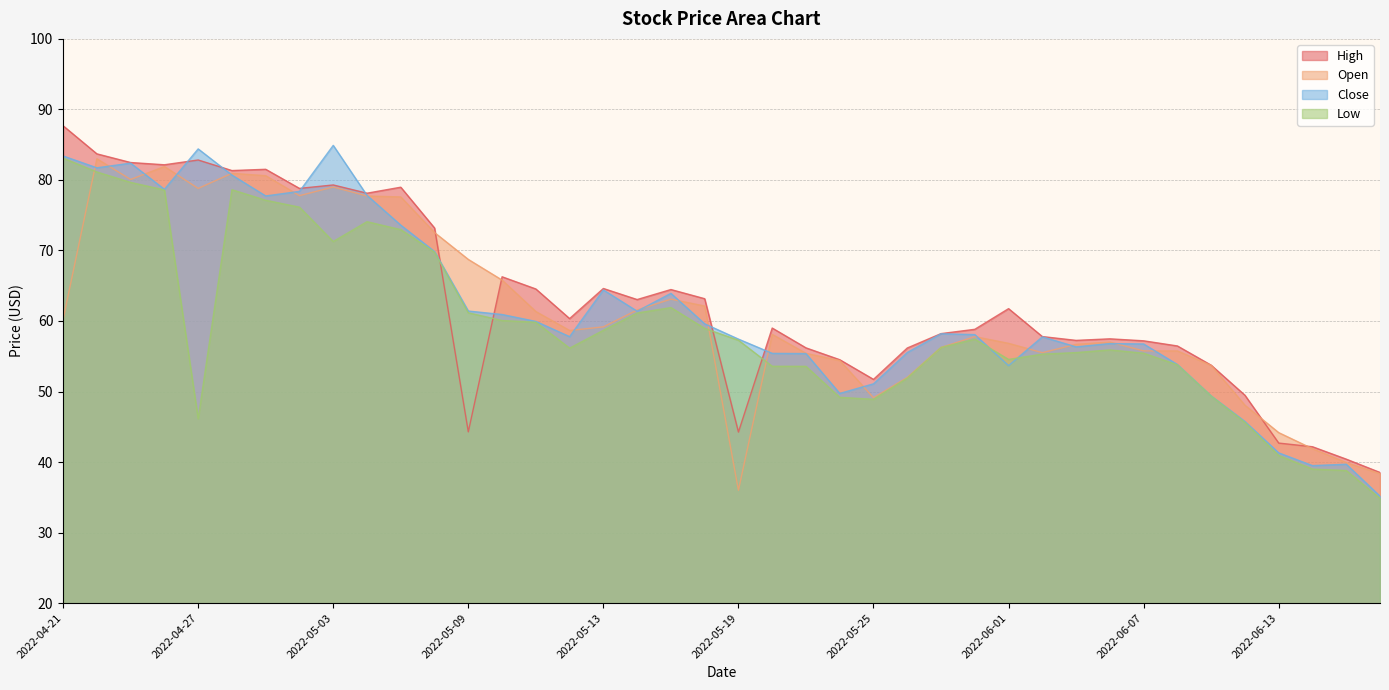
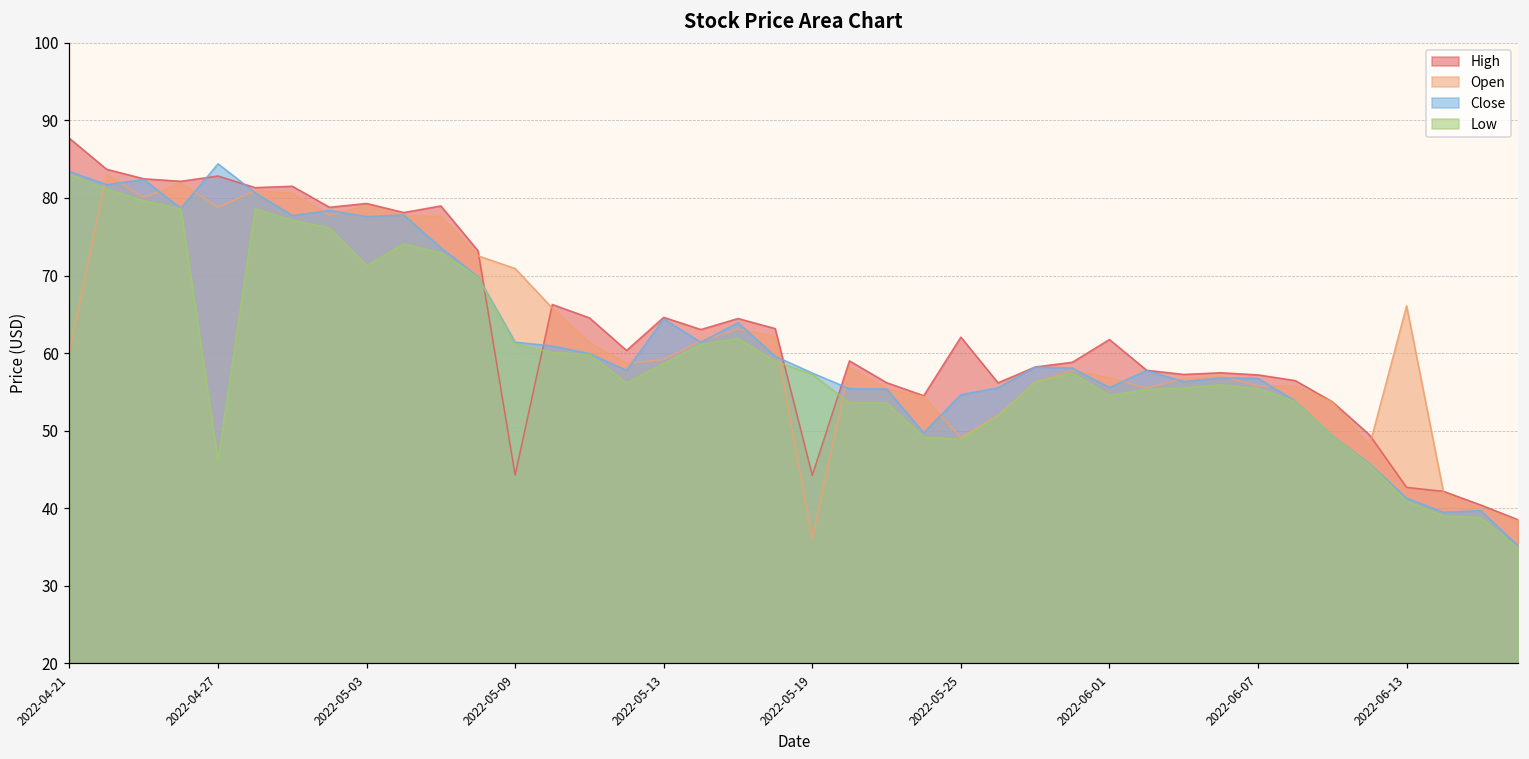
Close, 2022-05-03: 85 -> 78
Open, 2022-05-09: 69 -> 71
High, 2022-05-25: 52 -> 62
Close, 2022-05-25: 51 -> 55
Close, 2022-06-01: 54 -> 56
Open, 2022-06-13: 44 -> 66
